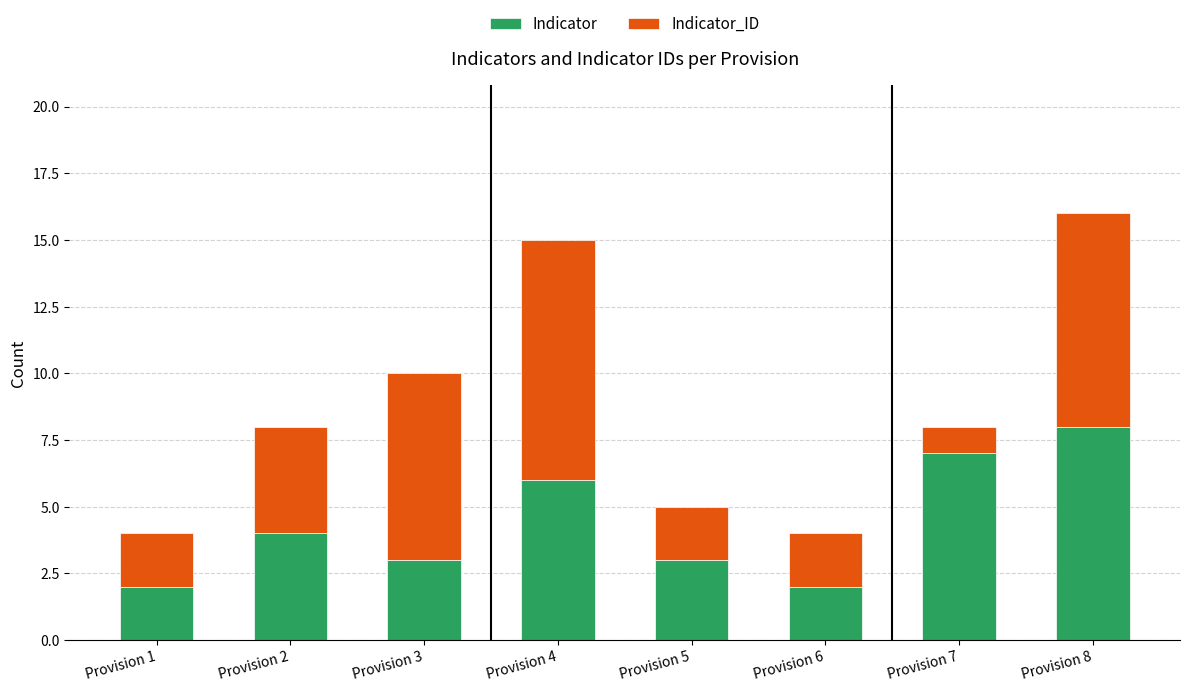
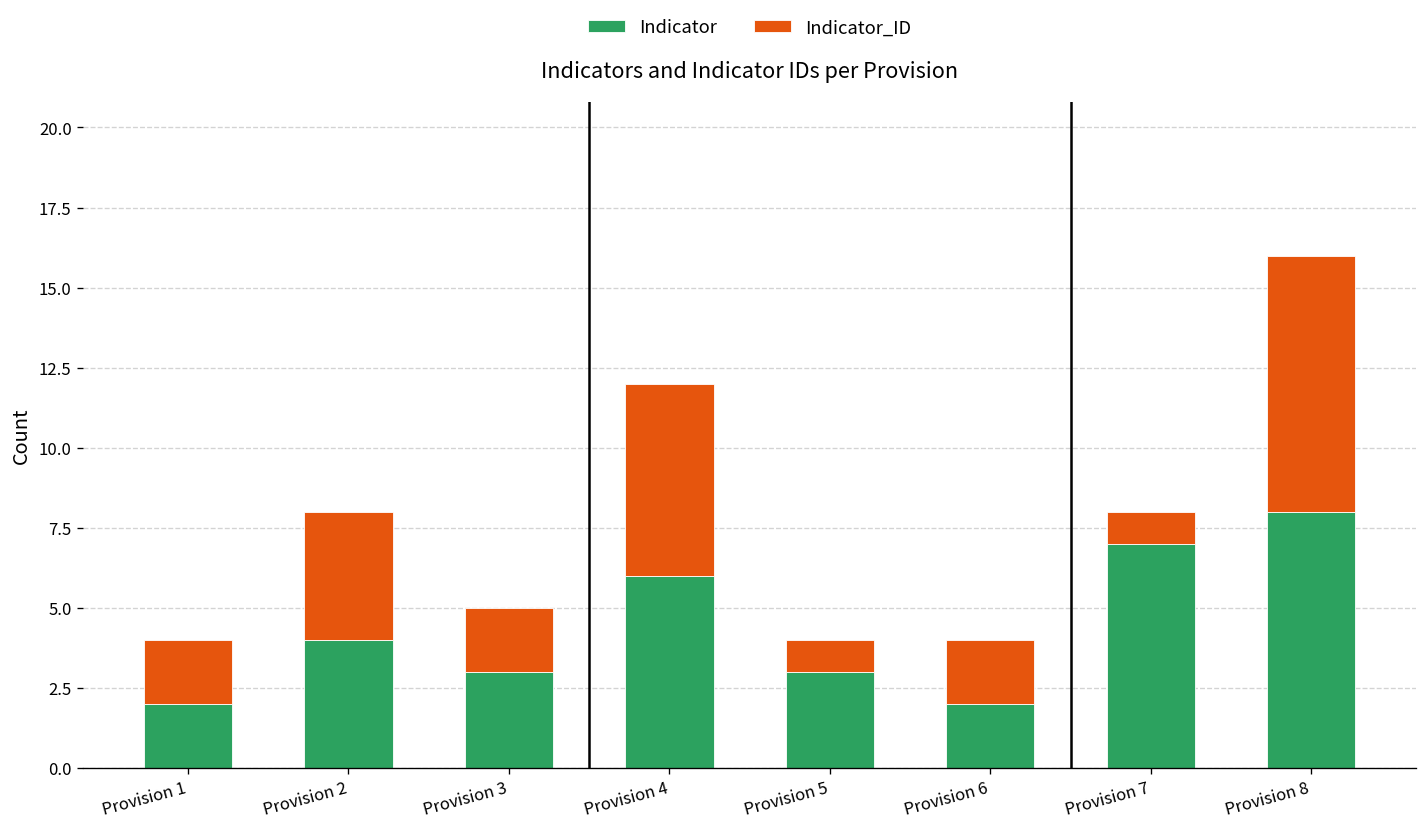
Indicator_ID, Provision 3: 7 -> 2
Indicator_ID, Provision 4: 9 -> 6
Indicator_ID, Provision 5: 2 -> 1
